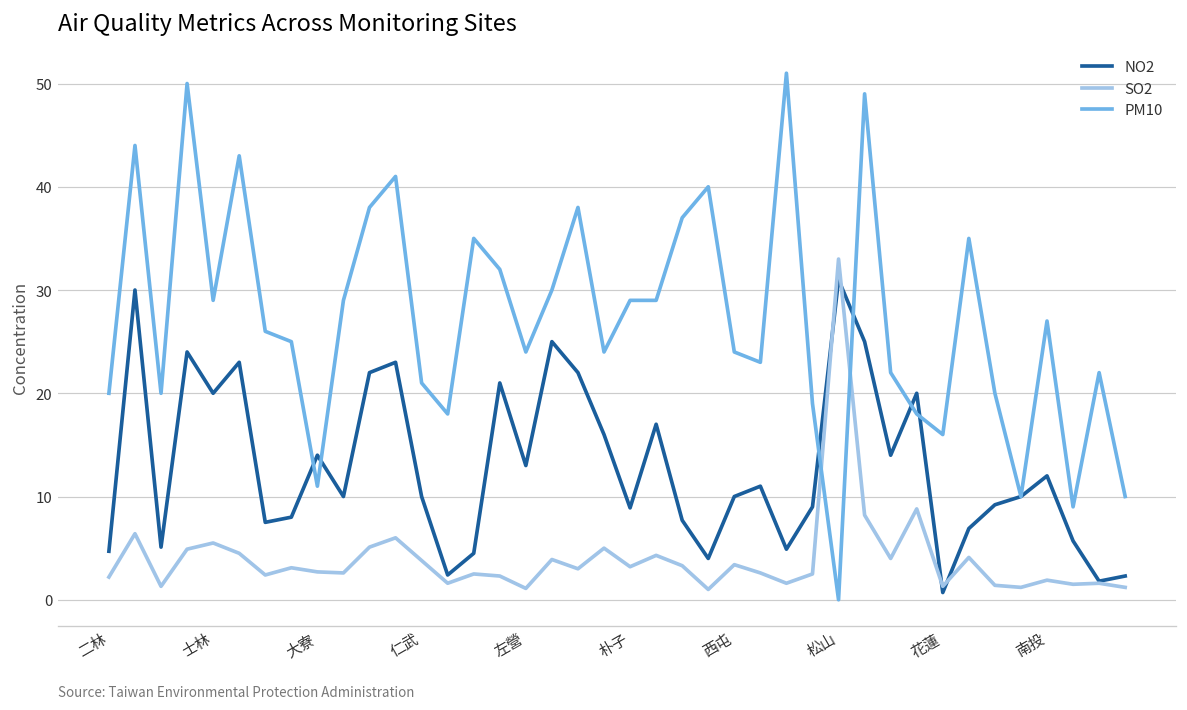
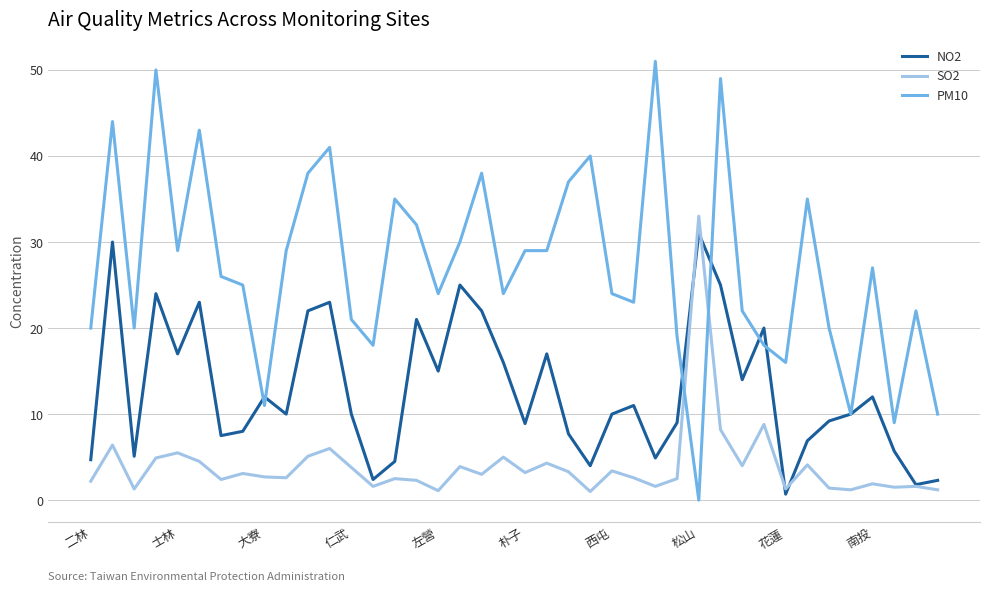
NO2, 士林: 20 -> 17
NO2, 大寮: 14 -> 12
NO2, 左營: 13 -> 15
